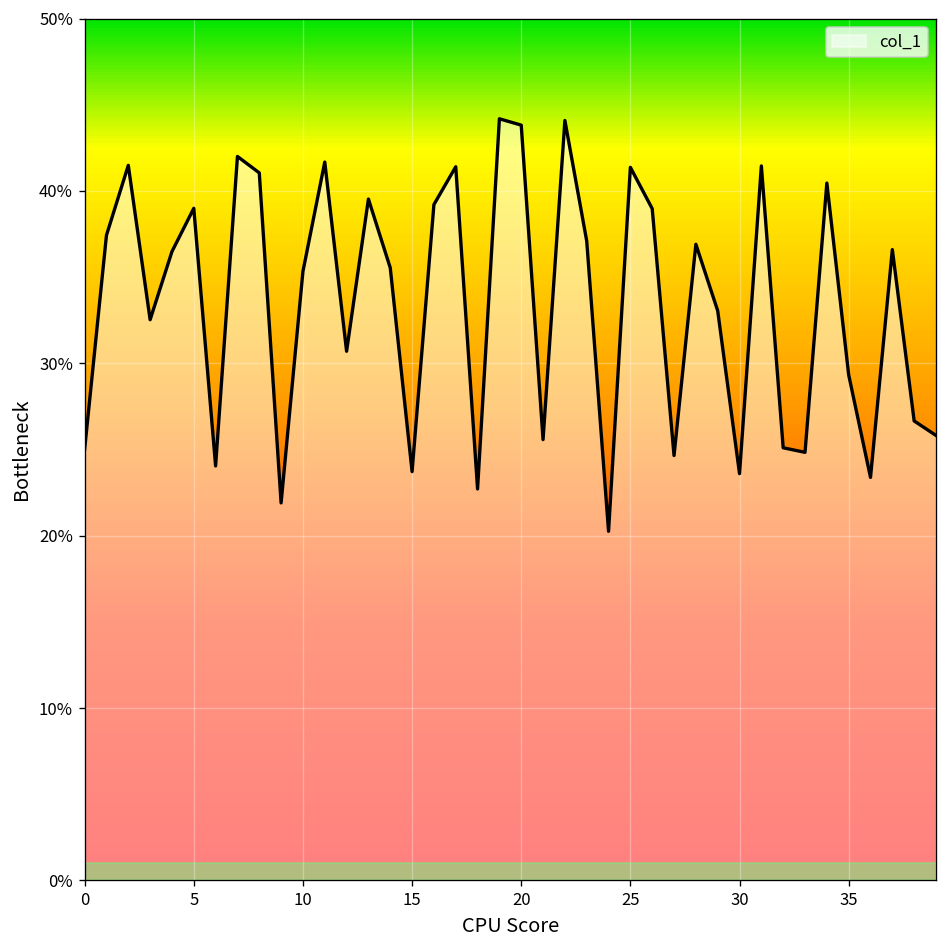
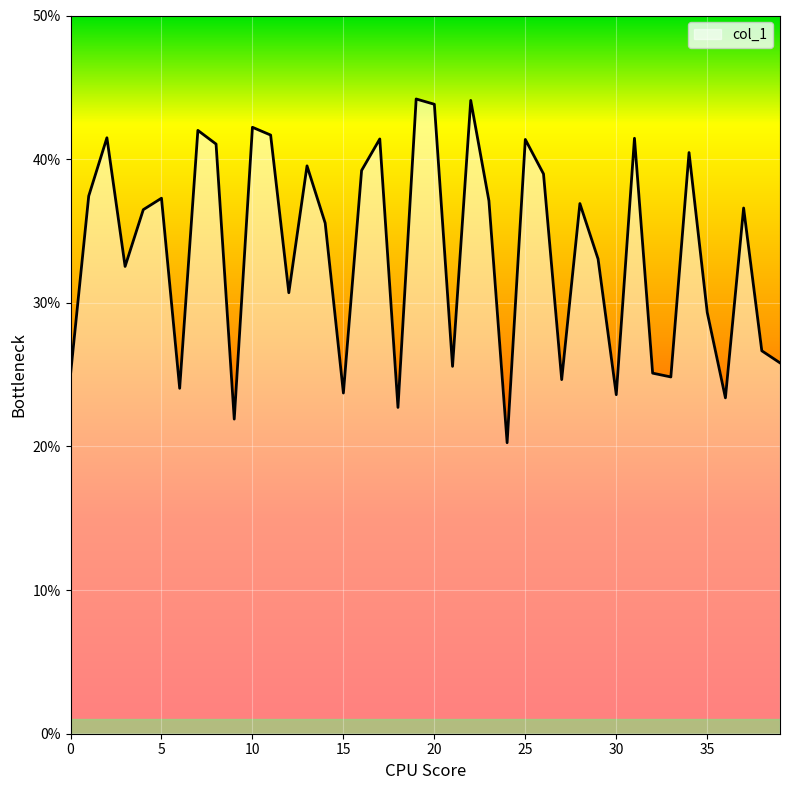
5: 39.0% -> 37.3%
10: 35.3% -> 42.2%
